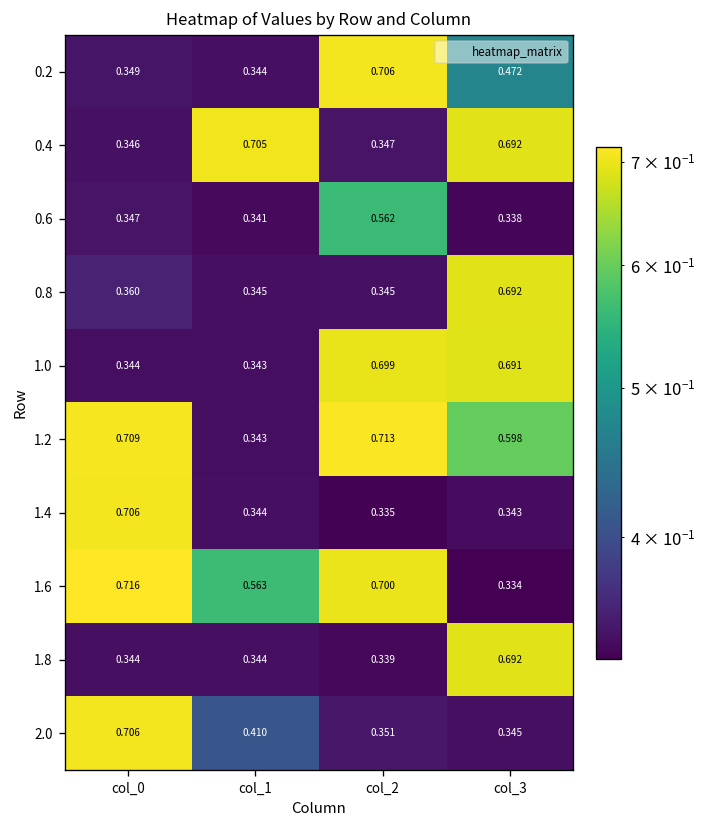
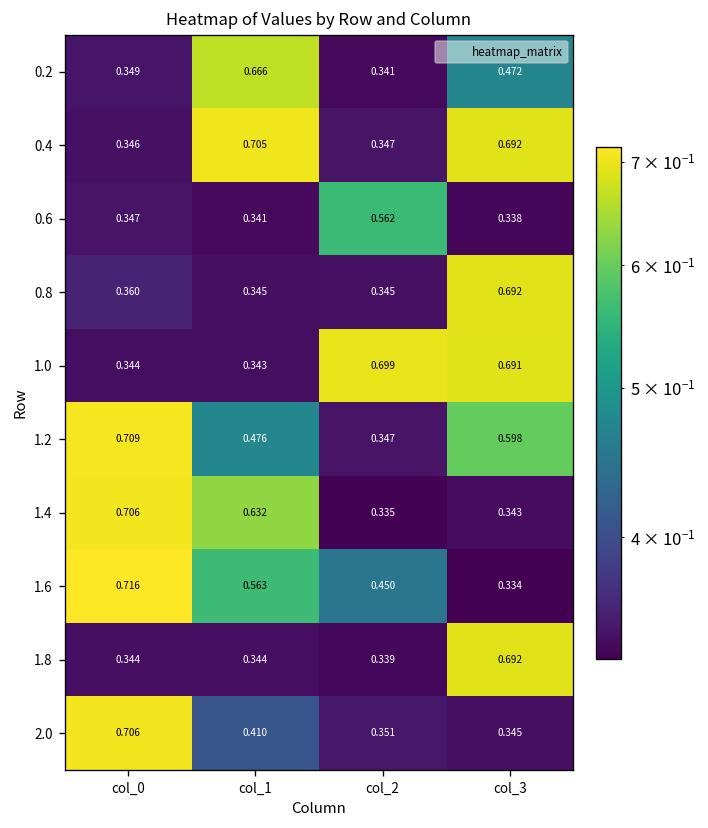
0.2, col_1: 0.344 -> 0.666
0.2, col_2: 0.706 -> 0.341
1.2, col_1: 0.343 -> 0.476
1.2, col_2: 0.713 -> 0.347
1.4, col_1: 0.344 -> 0.632
1.6, col_2: 0.700 -> 0.450
